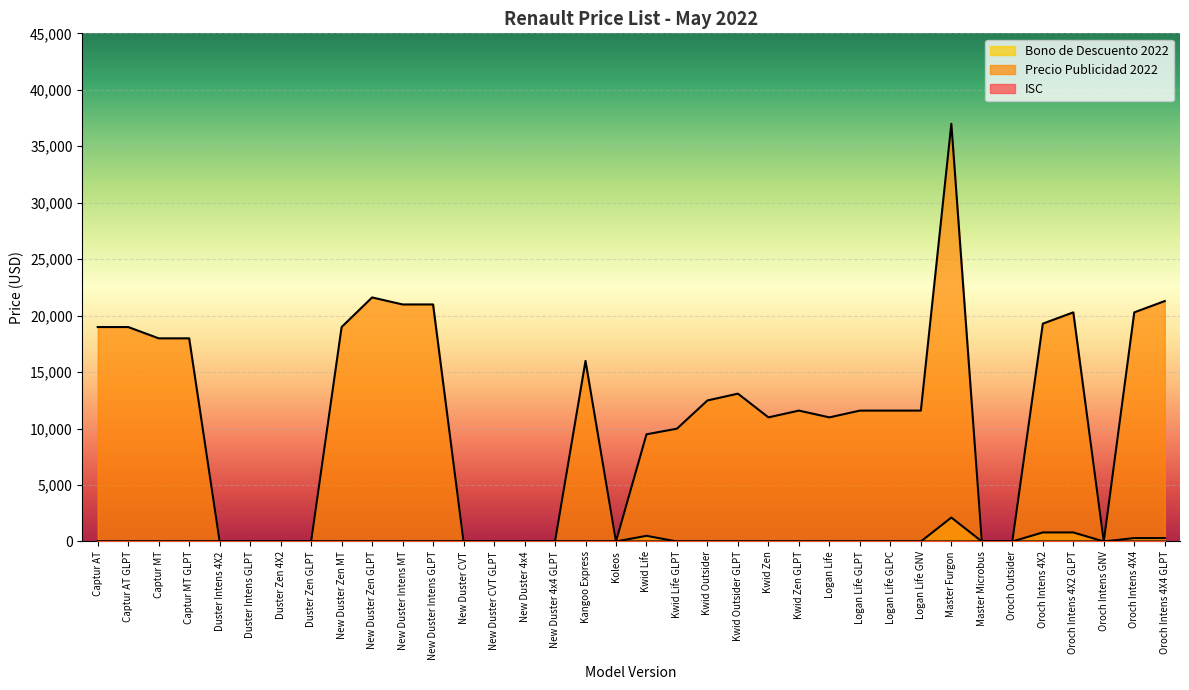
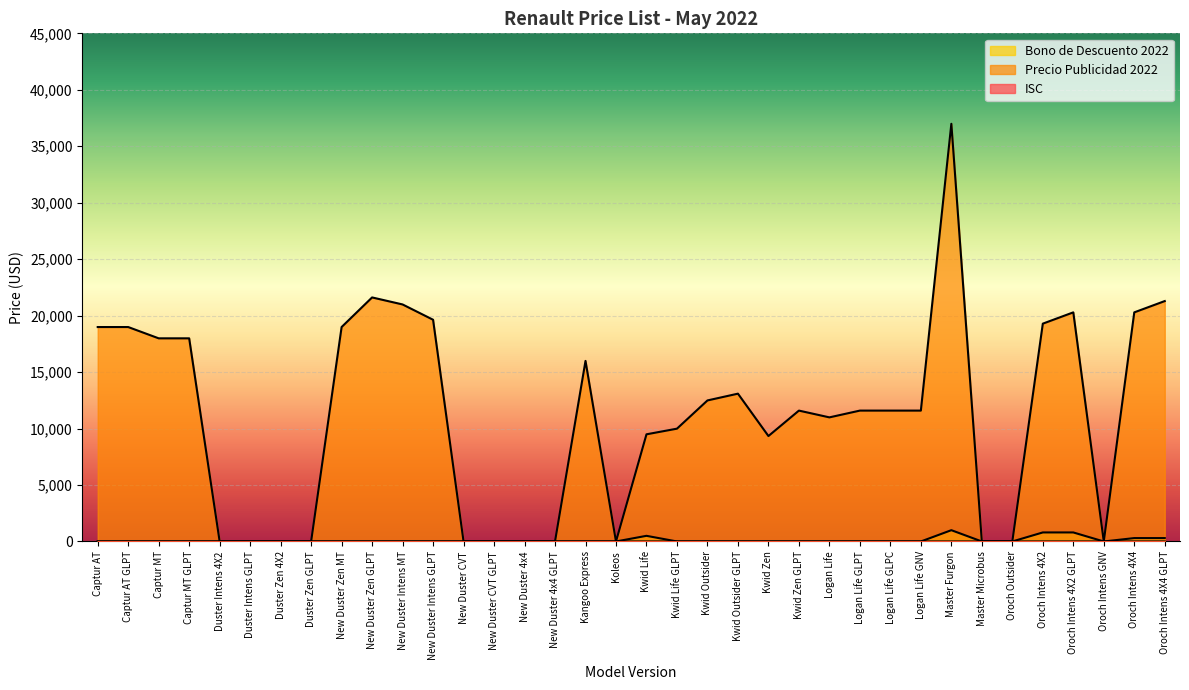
Precio Publicidad 2022, New Duster Intens GLPT: 21,000 -> 19,600
Precio Publicidad 2022, Kwid Zen: 11,000 -> 9,300
Bono de Descuento 2022, Master Furgon: 2,100 -> 1,000
